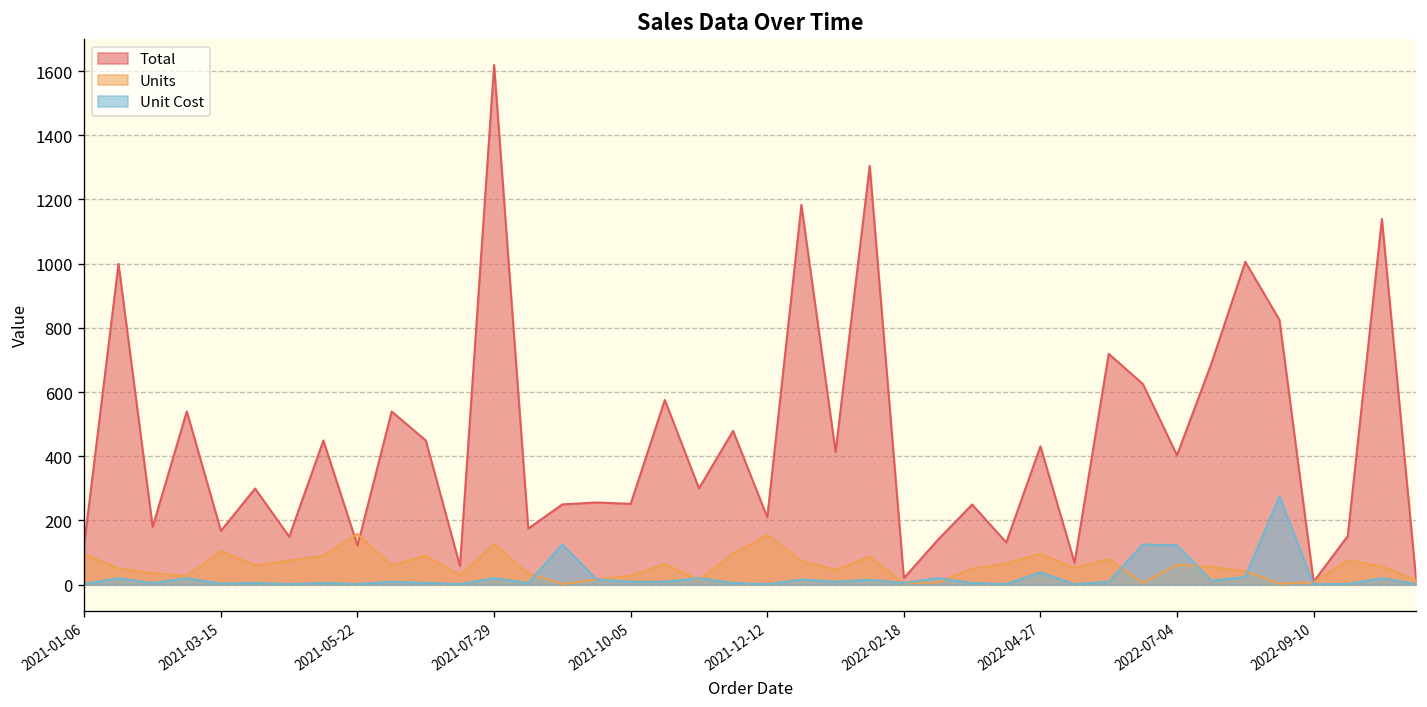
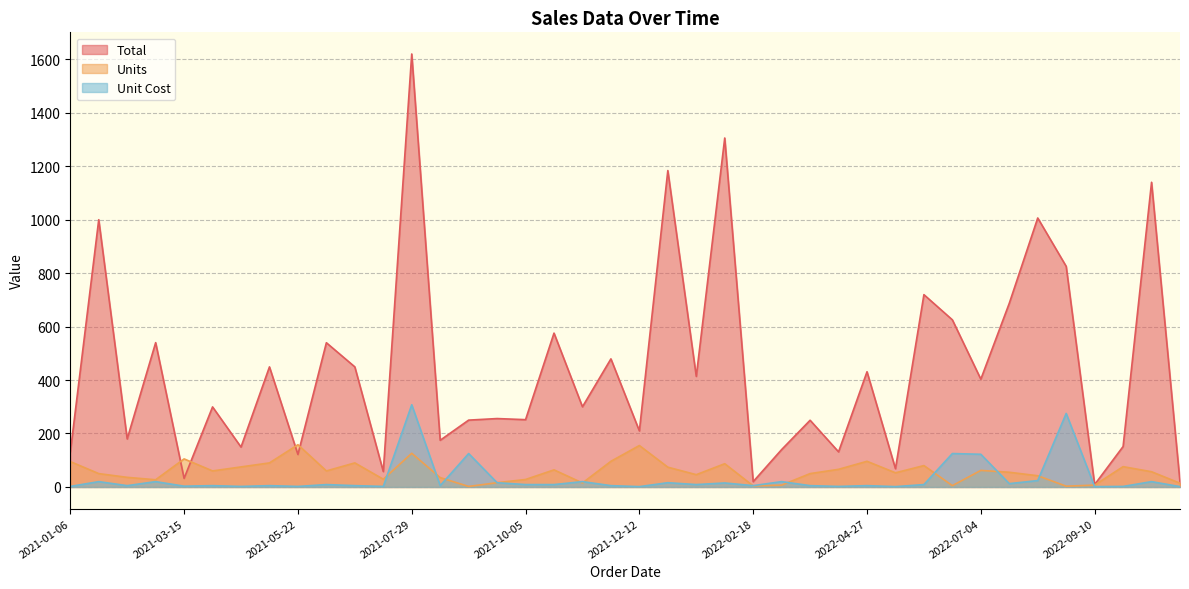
Total, 2021-03-15: 170 -> 30
Unit Cost, 2021-07-29: 20 -> 310
Unit Cost, 2022-04-27: 40 -> 0
